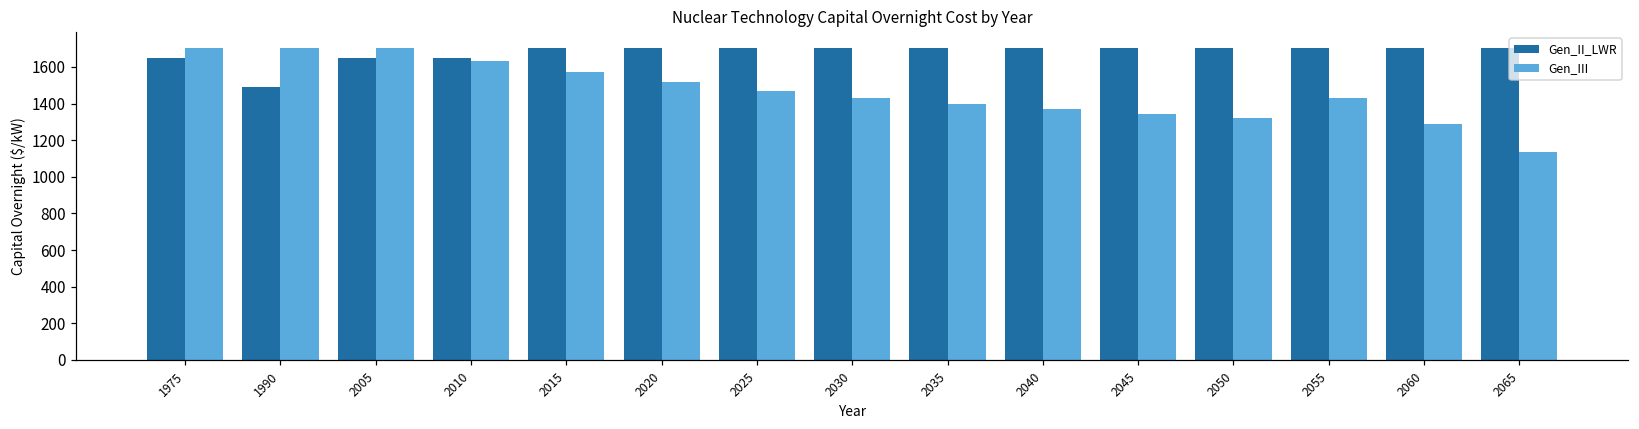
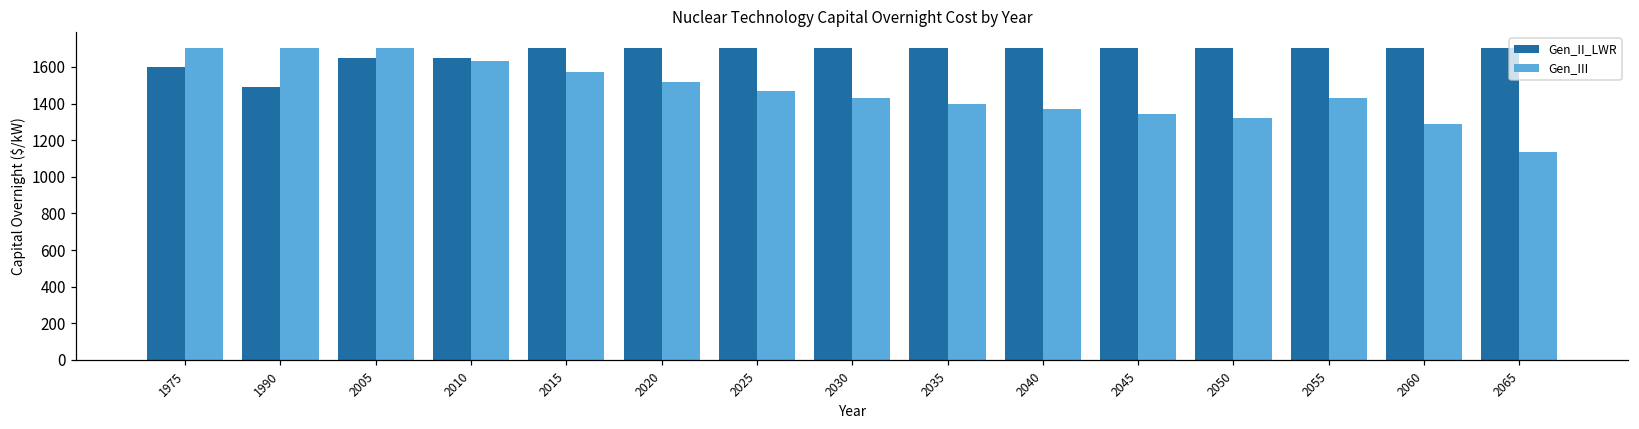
Gen_II_LWR, 1975: 1650 -> 1600
